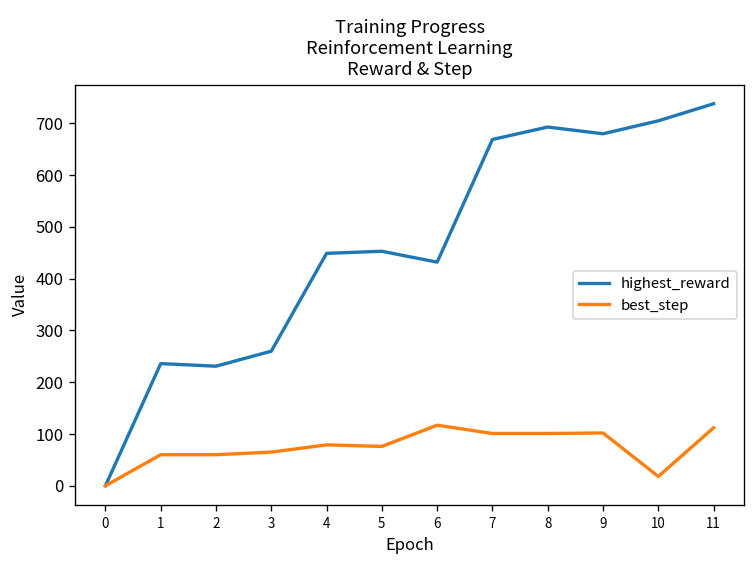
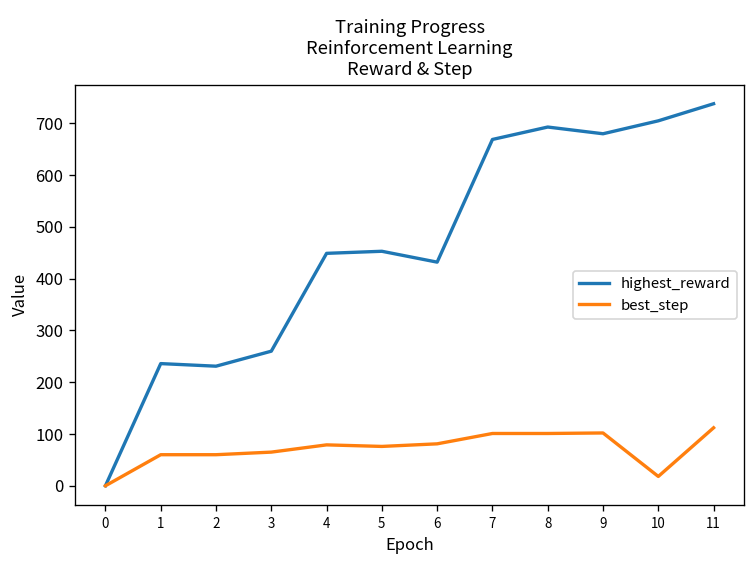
best_step, 6: 120 -> 80
